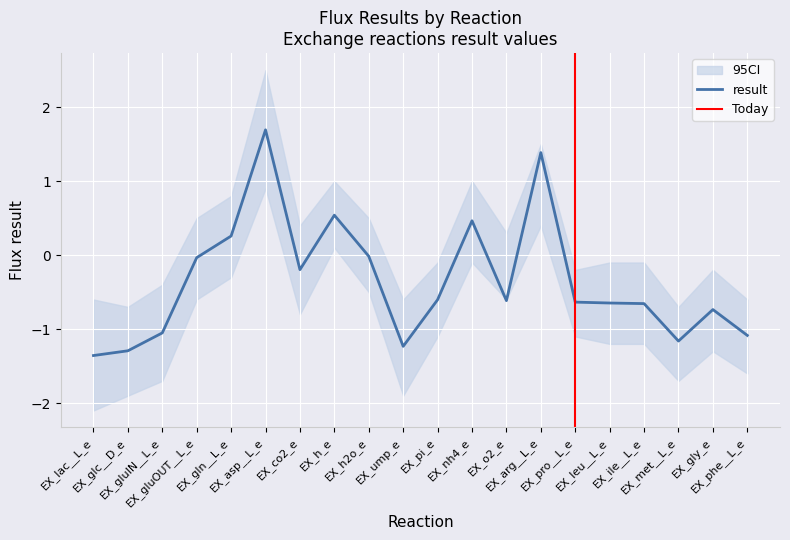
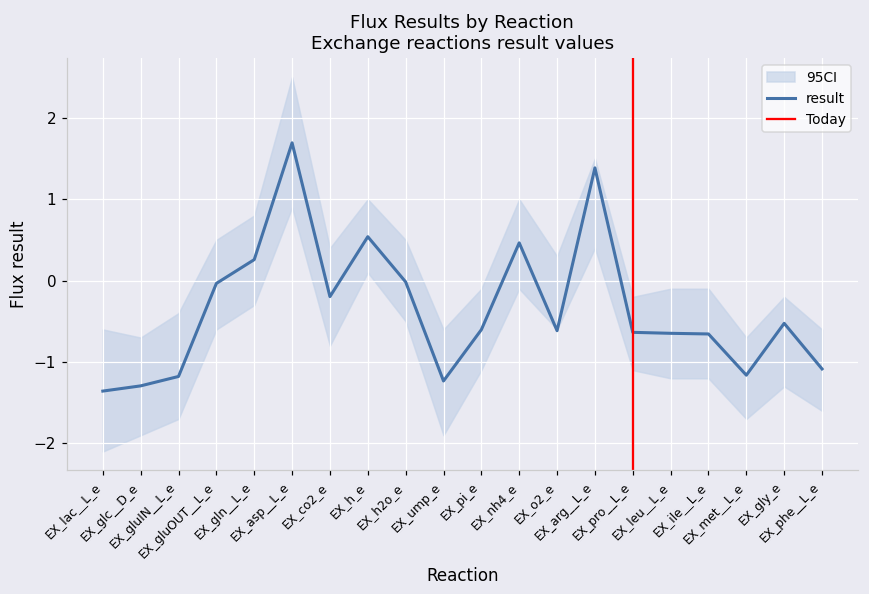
result, EX_gluIN__L_e: -1.1 -> -1.2
result, EX_gly_e: -0.7 -> -0.5
